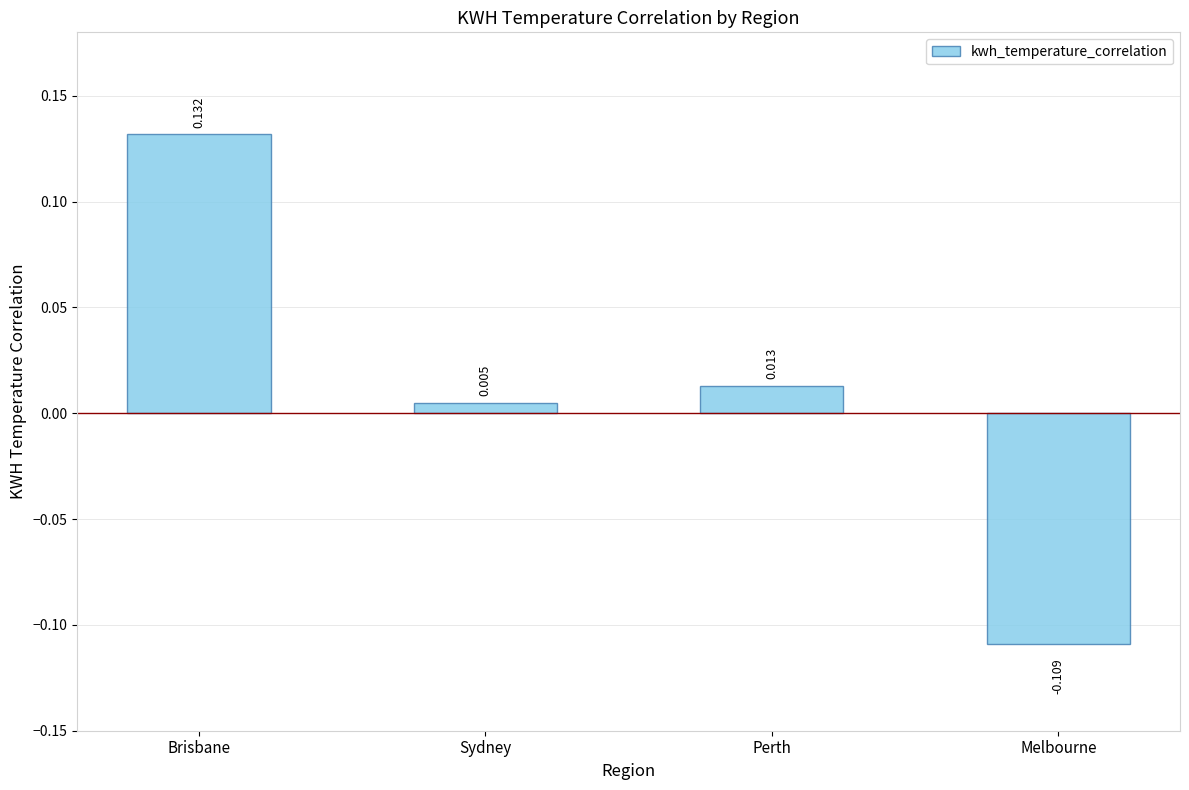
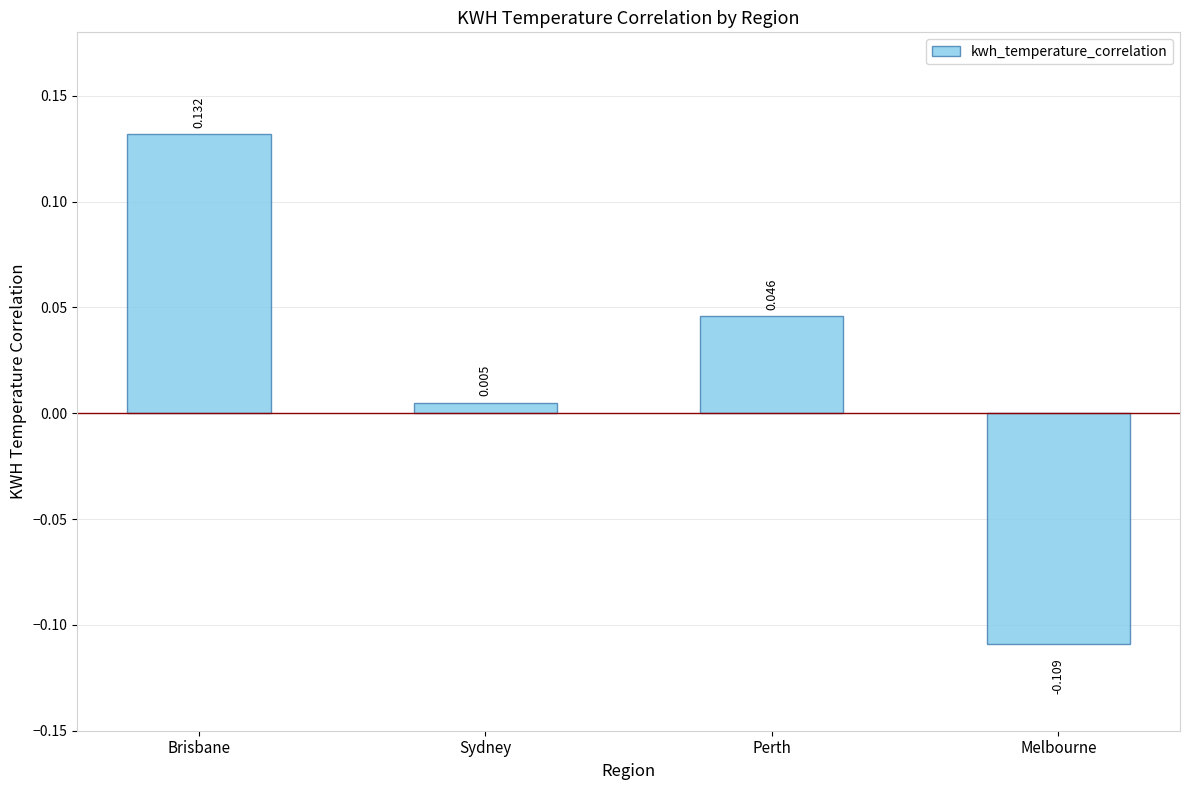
Perth: 0.013 -> 0.046
